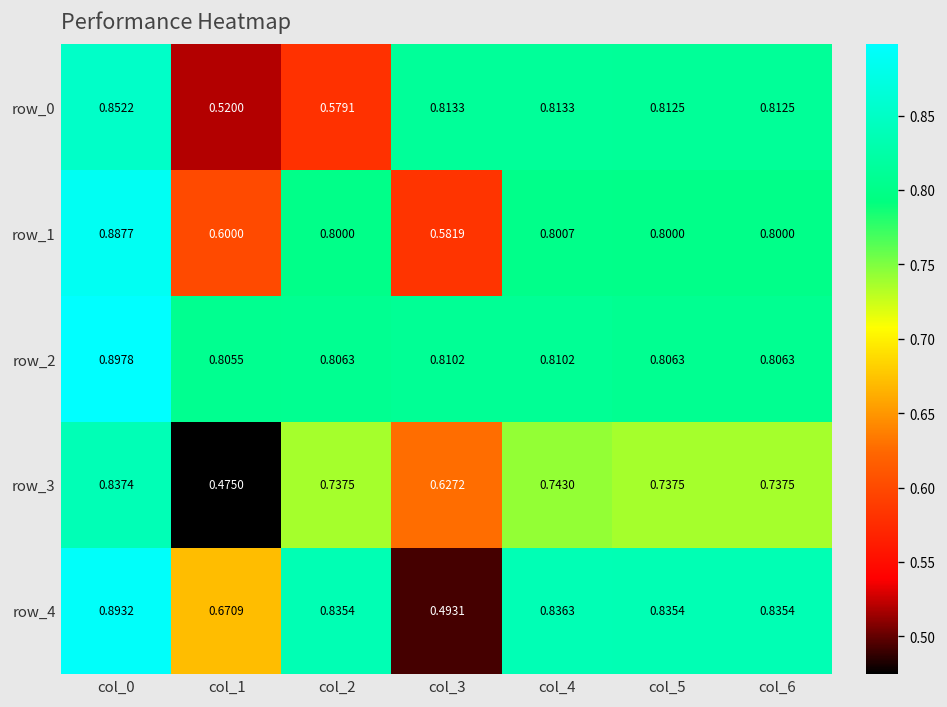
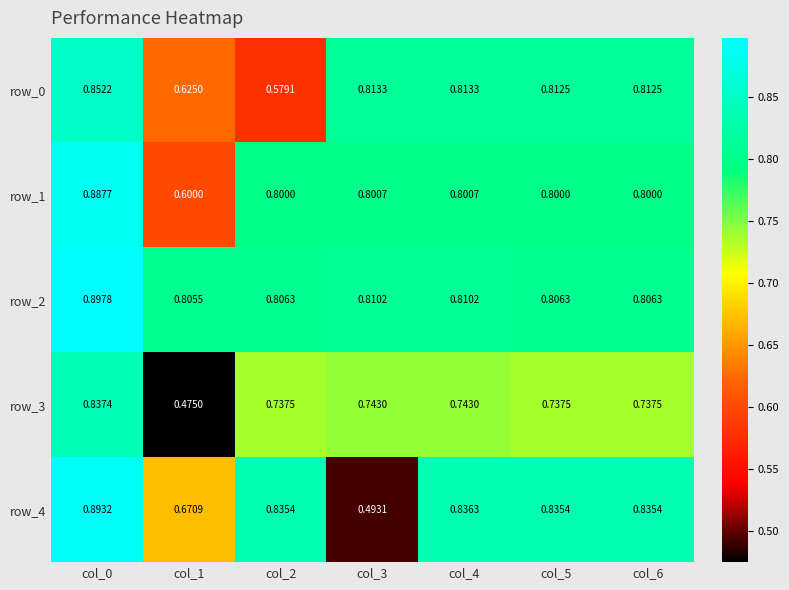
row_0, col_1: 0.5200 -> 0.6250
row_1, col_3: 0.5819 -> 0.8007
row_3, col_3: 0.6272 -> 0.7430
